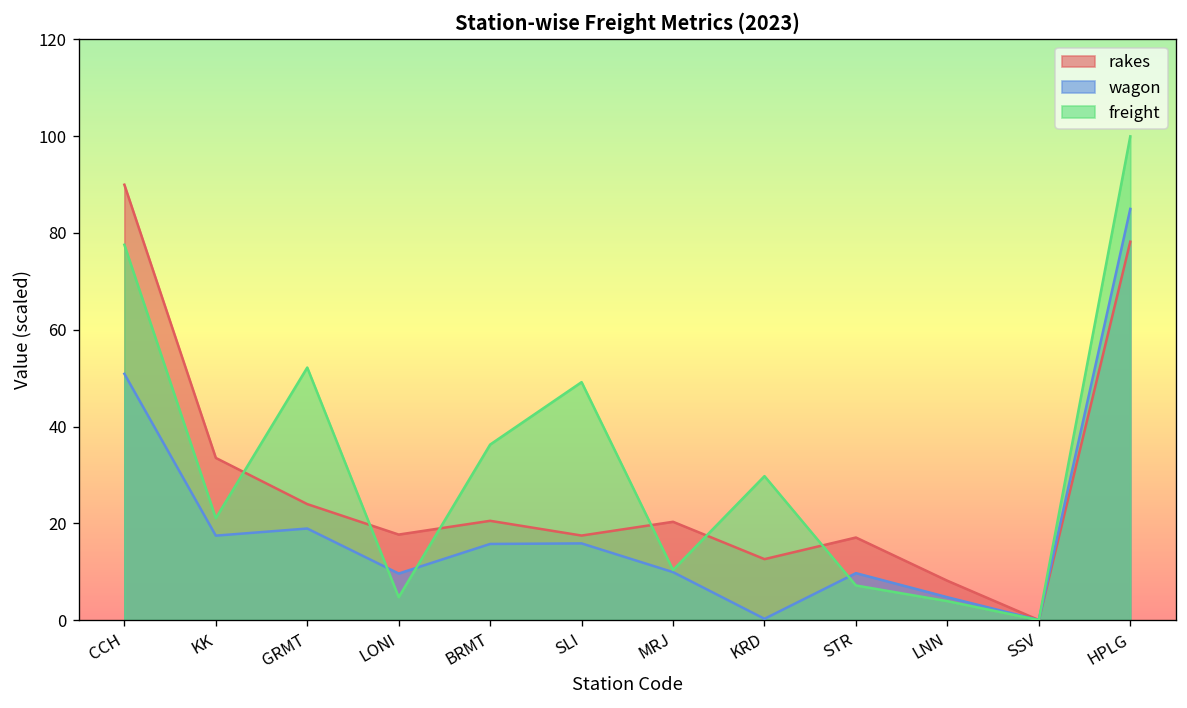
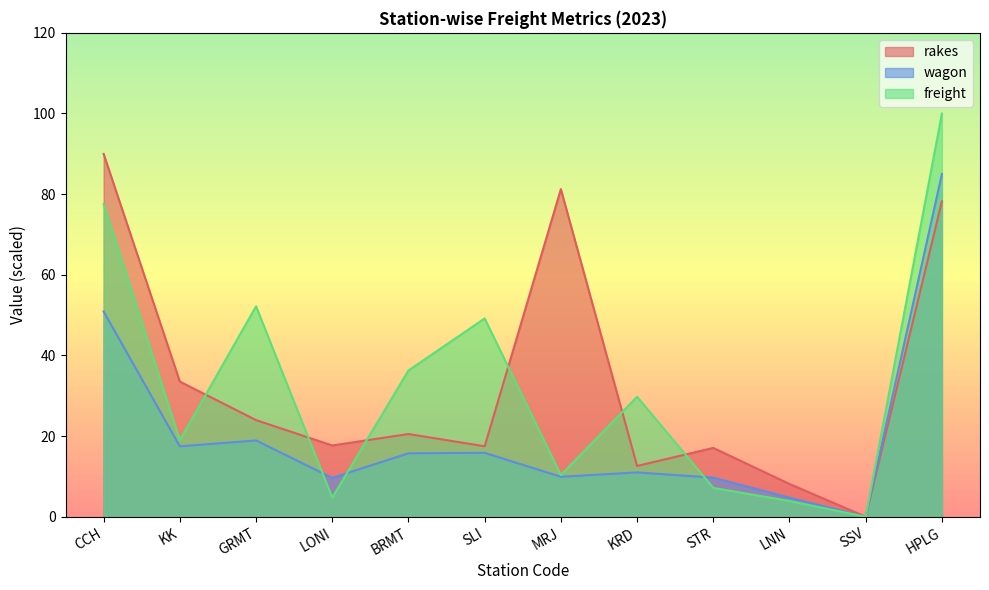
freight, KK: 21 -> 19
rakes, MRJ: 20 -> 81
wagon, KRD: 0 -> 11
